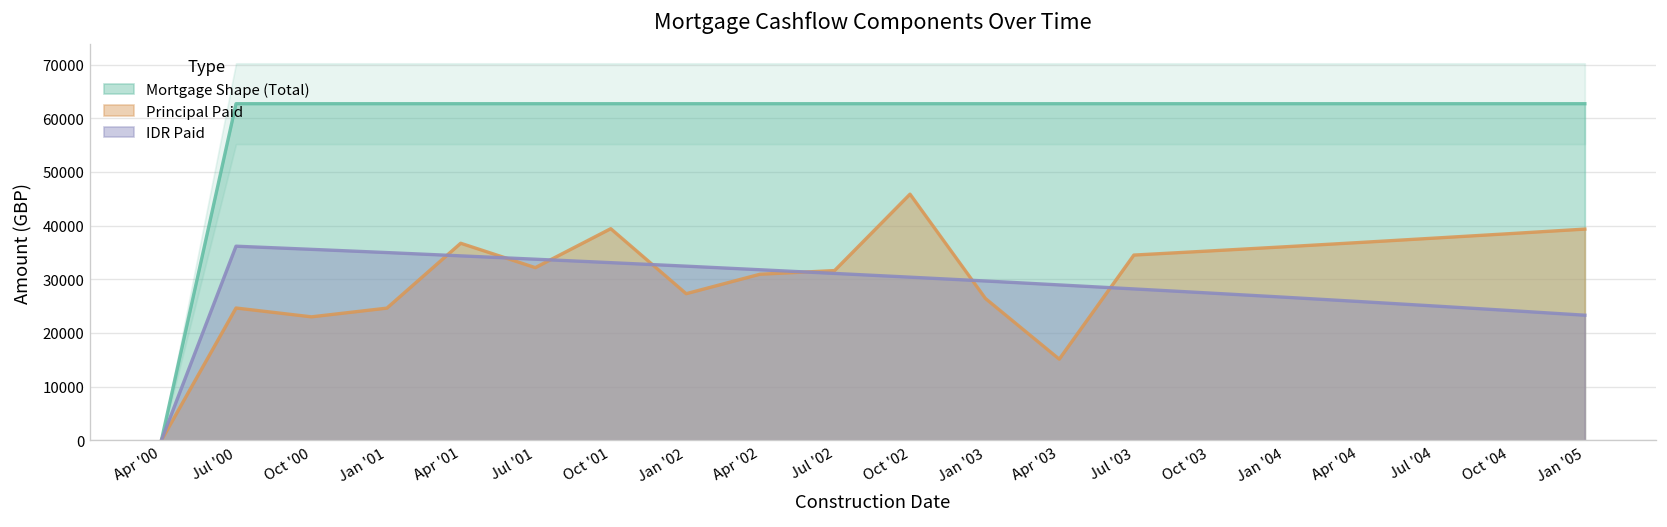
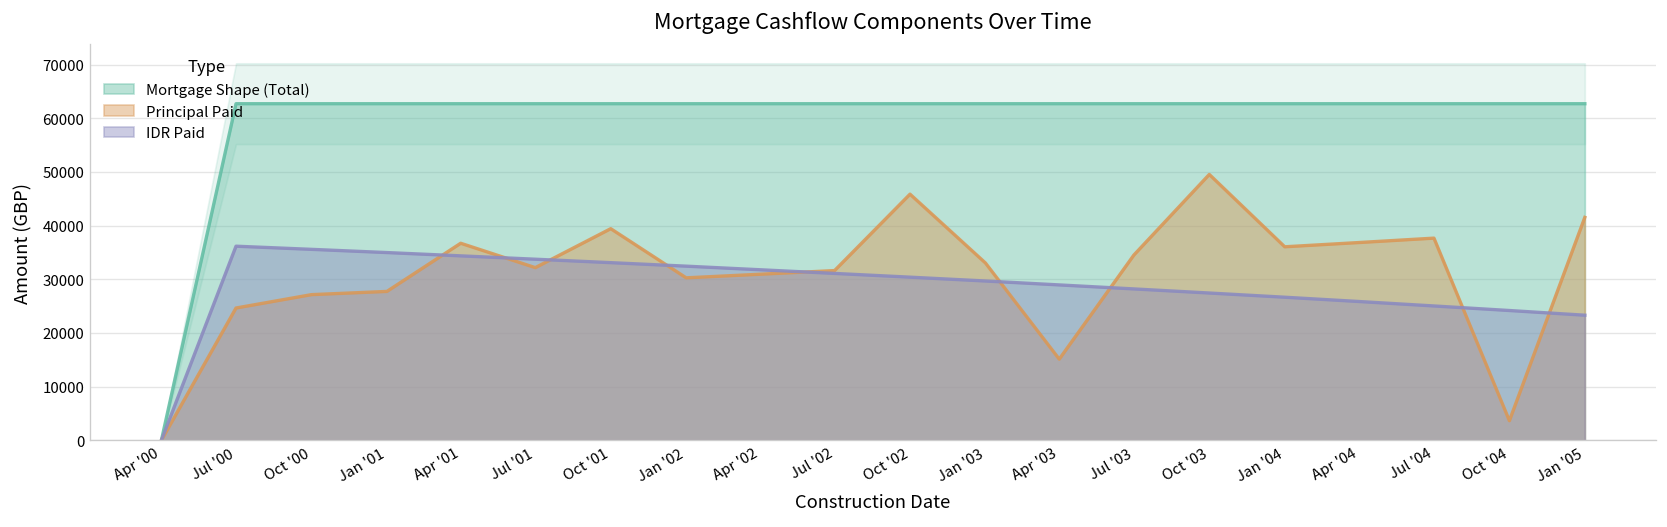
Principal Paid, Oct '00: 23000 -> 27000
Principal Paid, Jan '01: 25000 -> 28000
Principal Paid, Jan '02: 27000 -> 30000
Principal Paid, Jan '03: 26000 -> 33000
Principal Paid, Oct '03: 35000 -> 50000
Principal Paid, Oct '04: 39000 -> 4000
Principal Paid, Jan '05: 39000 -> 42000
